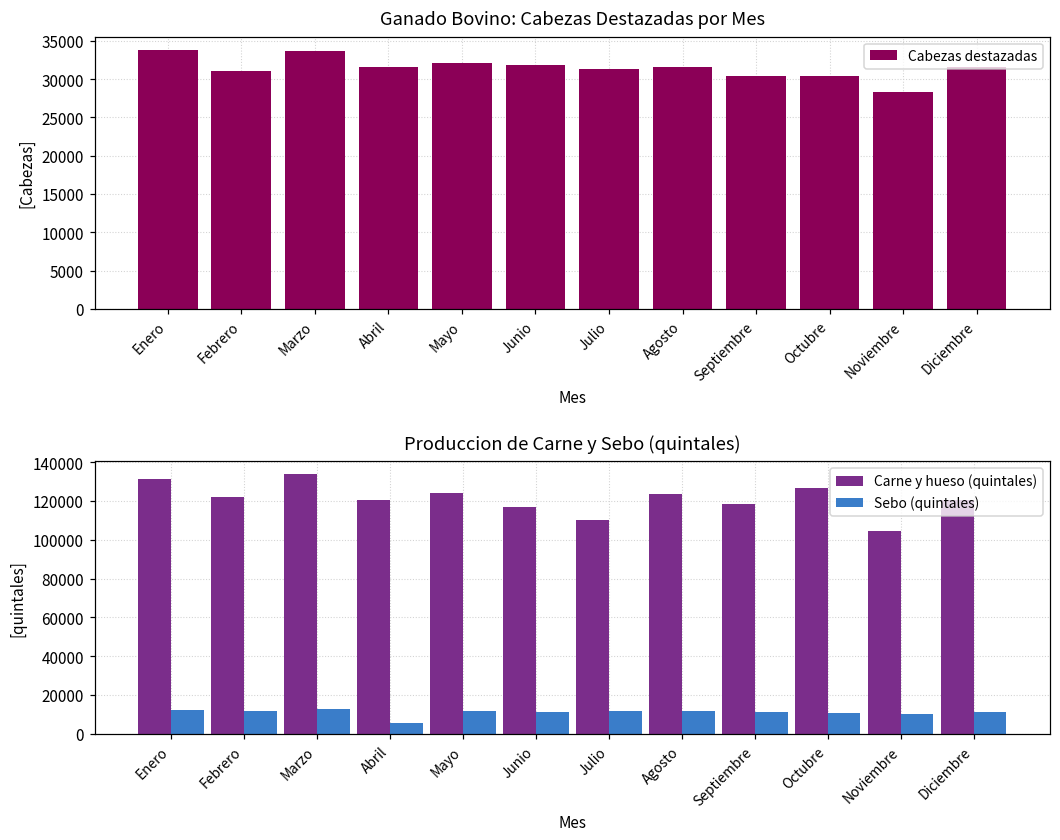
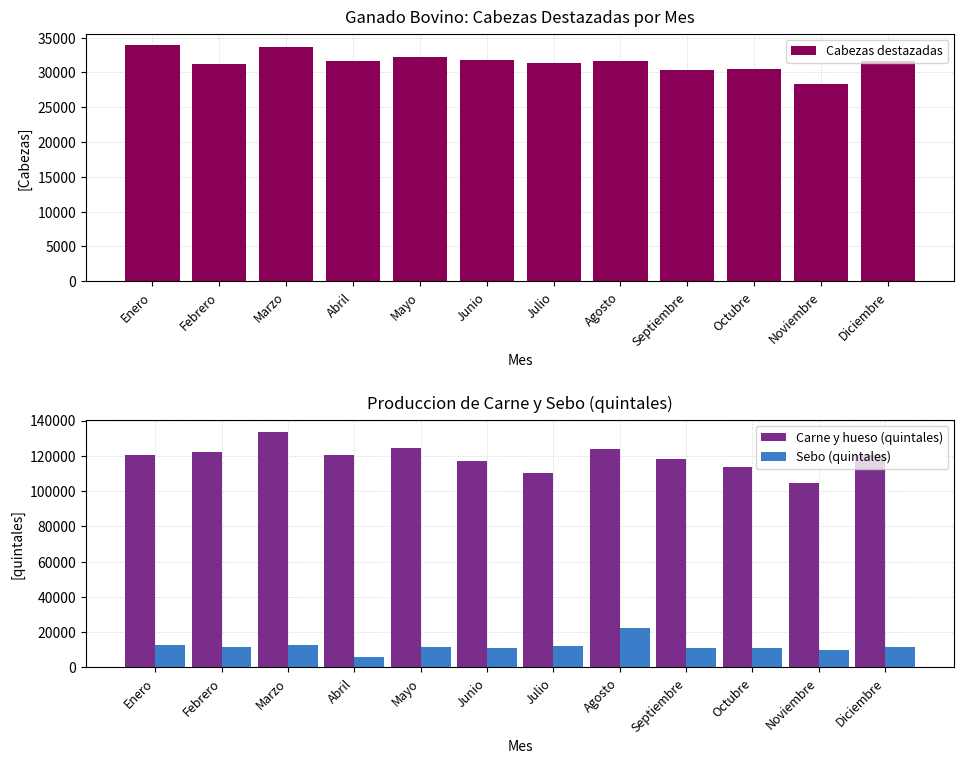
Produccion de Carne y Sebo (quintales), Carne y hueso (quintales), Enero: 131000 -> 120000
Produccion de Carne y Sebo (quintales), Sebo (quintales), Agosto: 12000 -> 22000
Produccion de Carne y Sebo (quintales), Carne y hueso (quintales), Octubre: 127000 -> 114000
